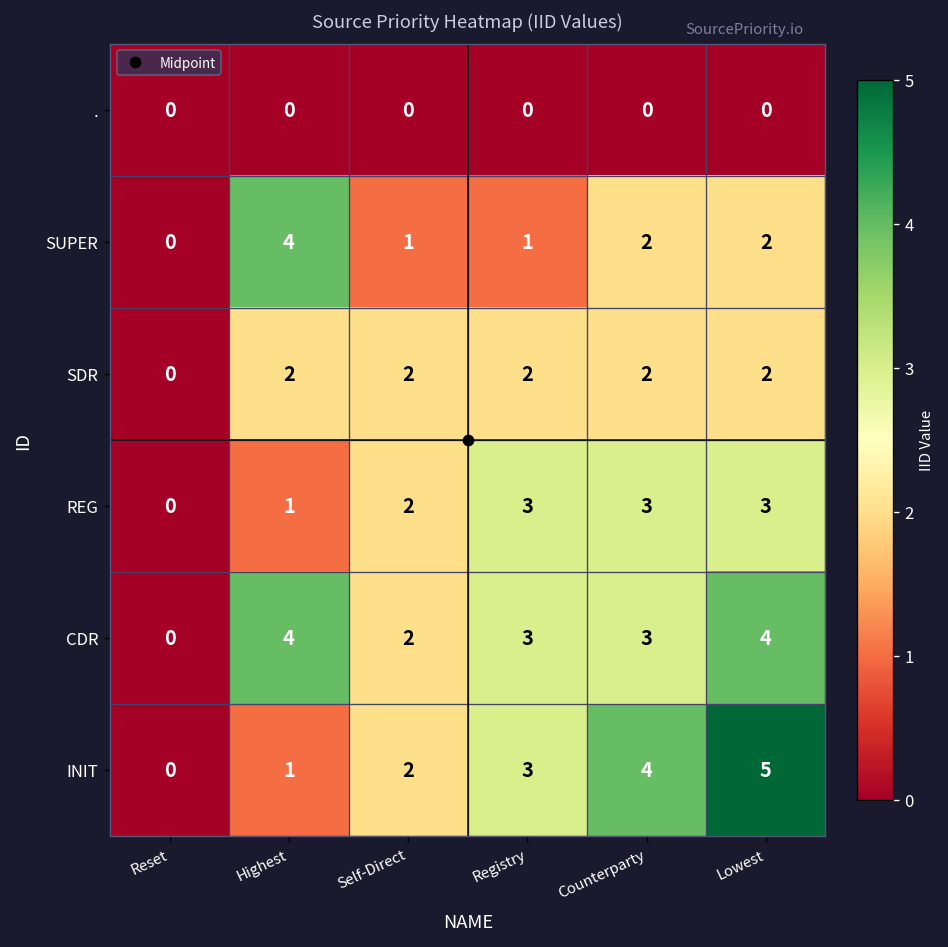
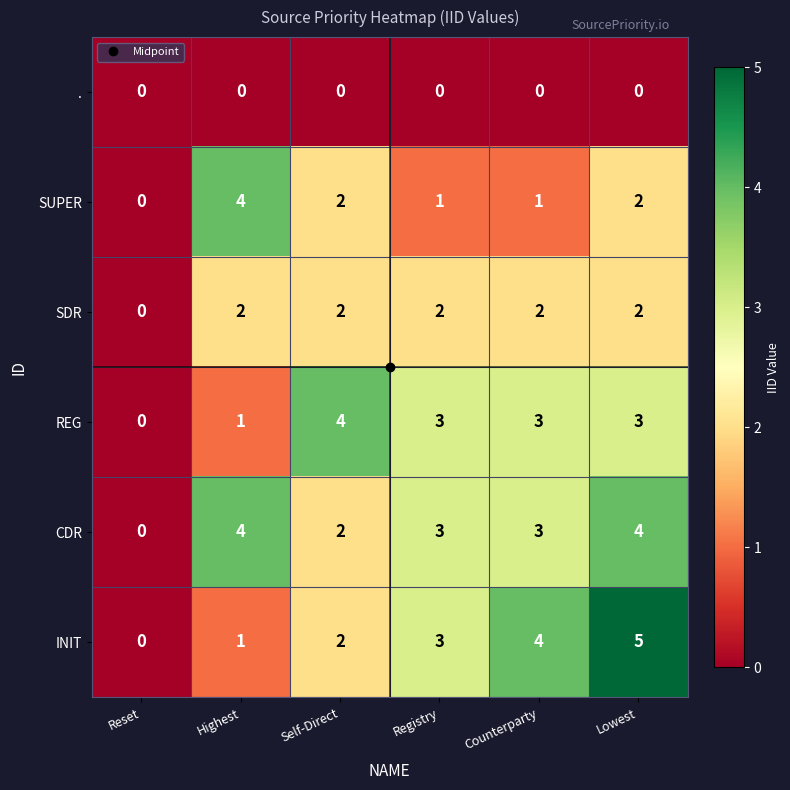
SUPER, Self-Direct: 1 -> 2
SUPER, Counterparty: 2 -> 1
REG, Self-Direct: 2 -> 4
